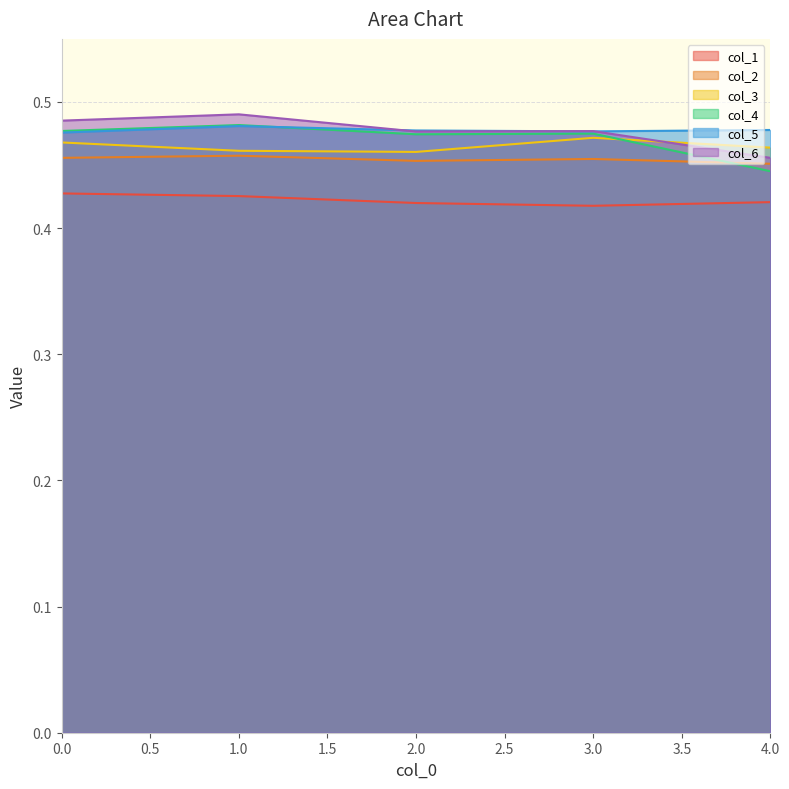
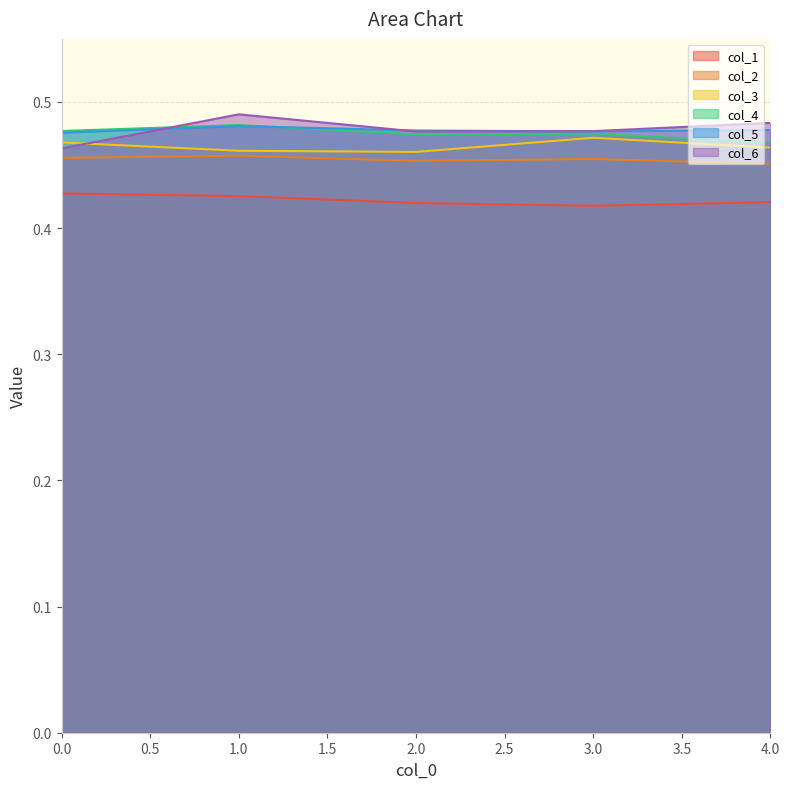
col_6, 0.0: 0.485 -> 0.463
col_4, 4.0: 0.445 -> 0.468
col_6, 4.0: 0.456 -> 0.483
